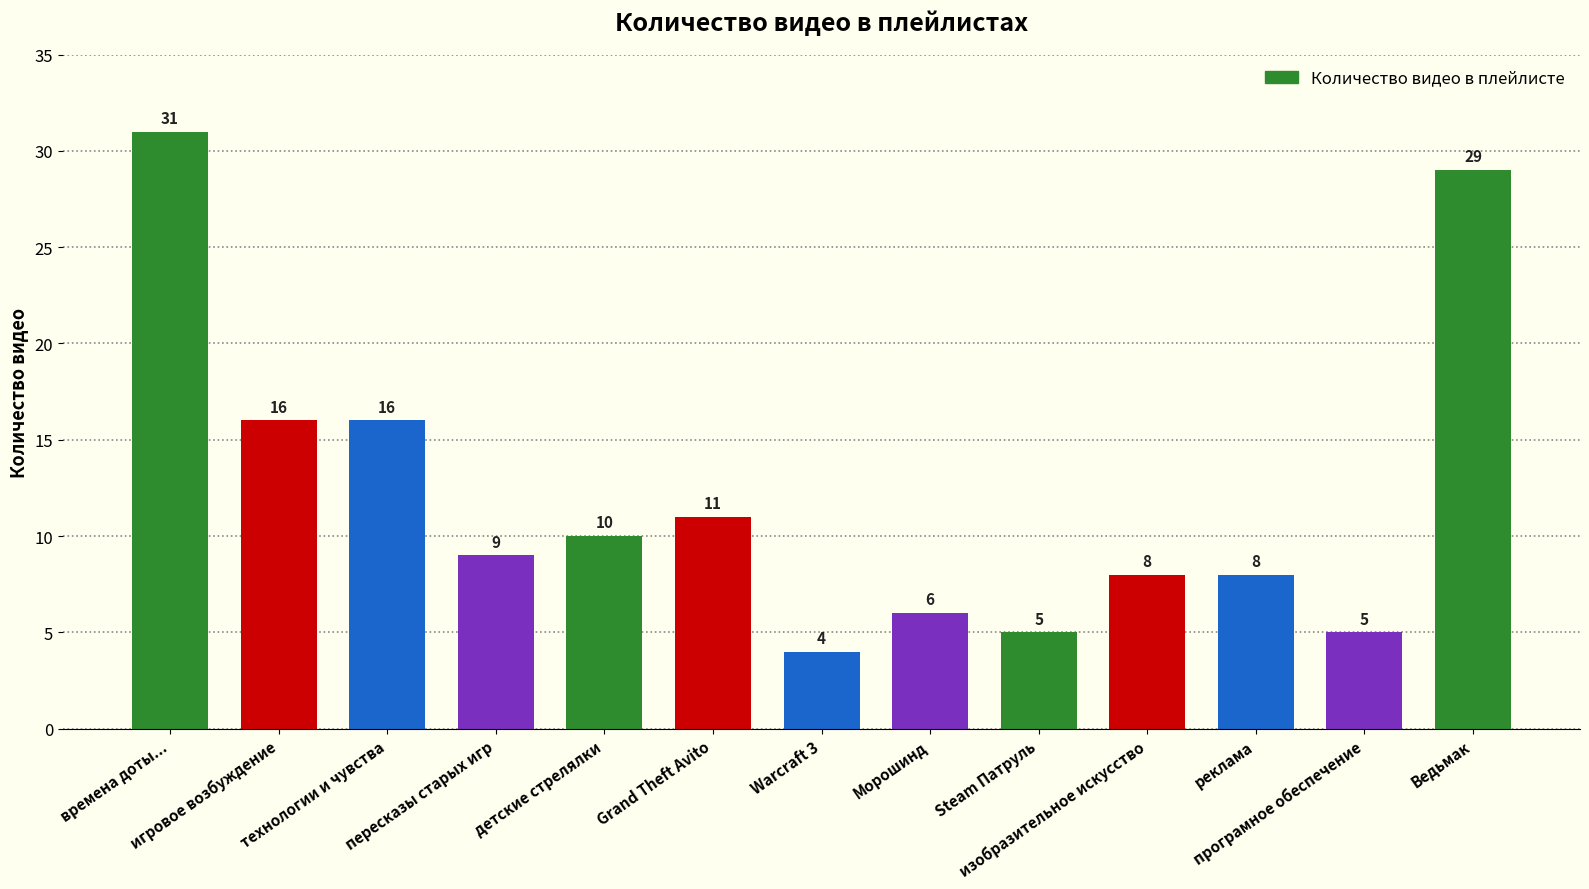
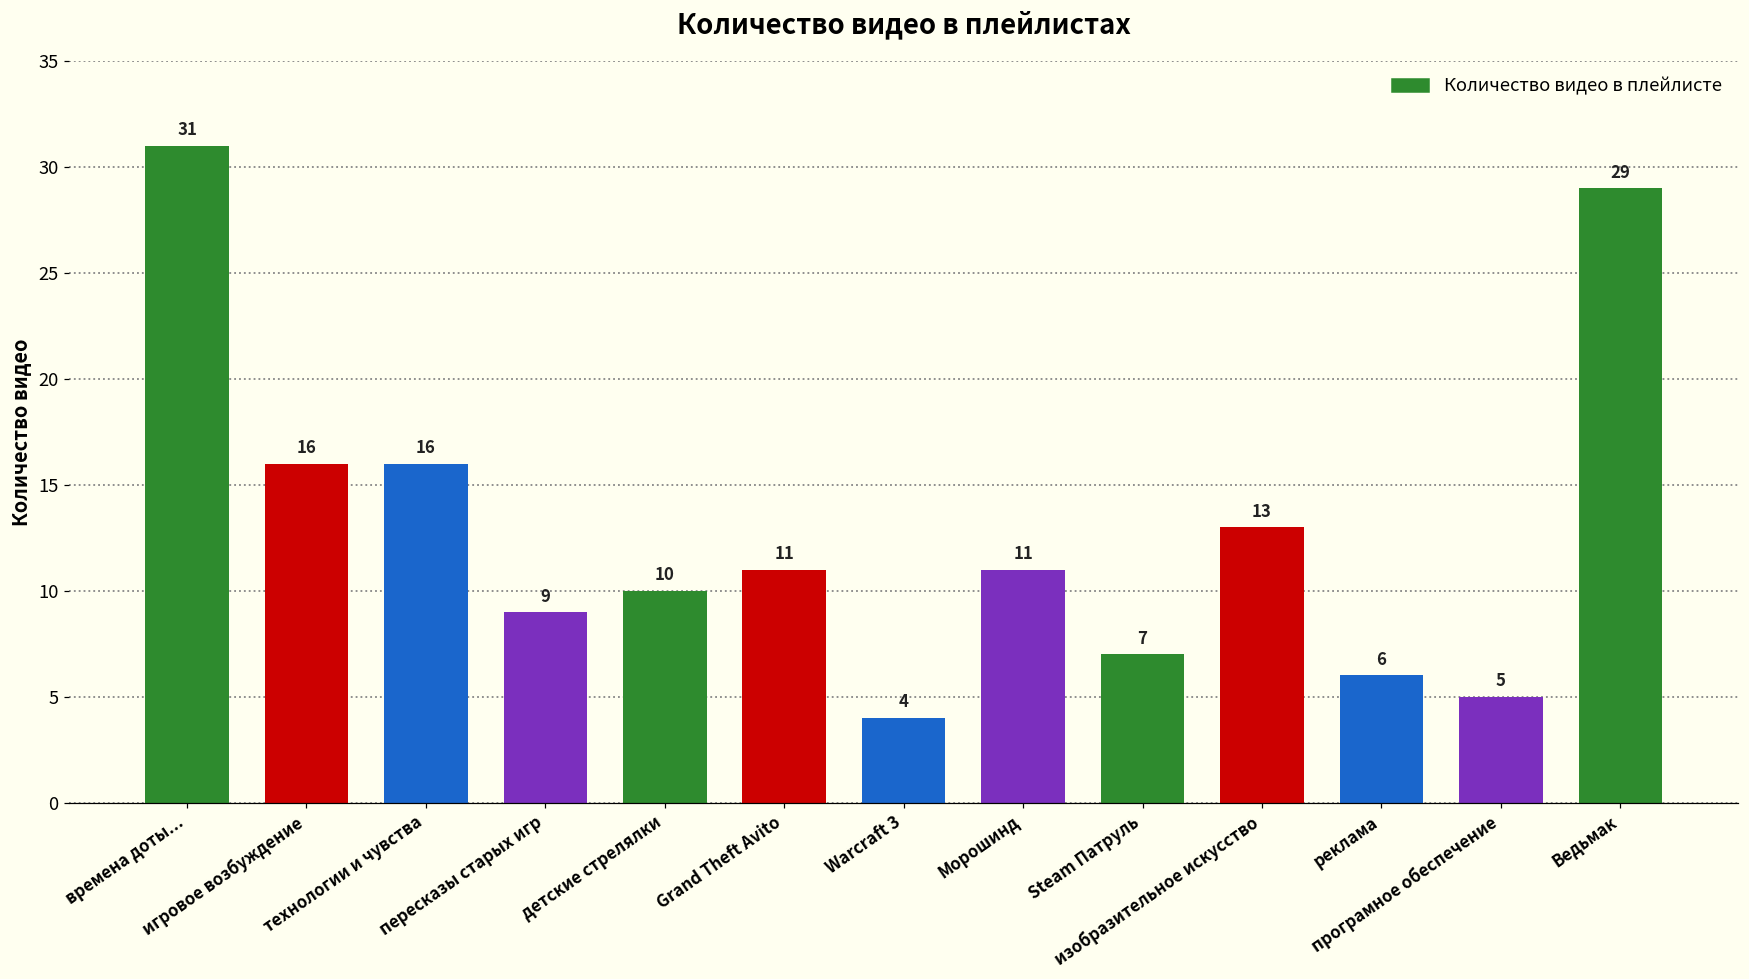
Морошинд: 6 -> 11
Steam Патруль: 5 -> 7
изобразительное искусство: 8 -> 13
реклама: 8 -> 6
